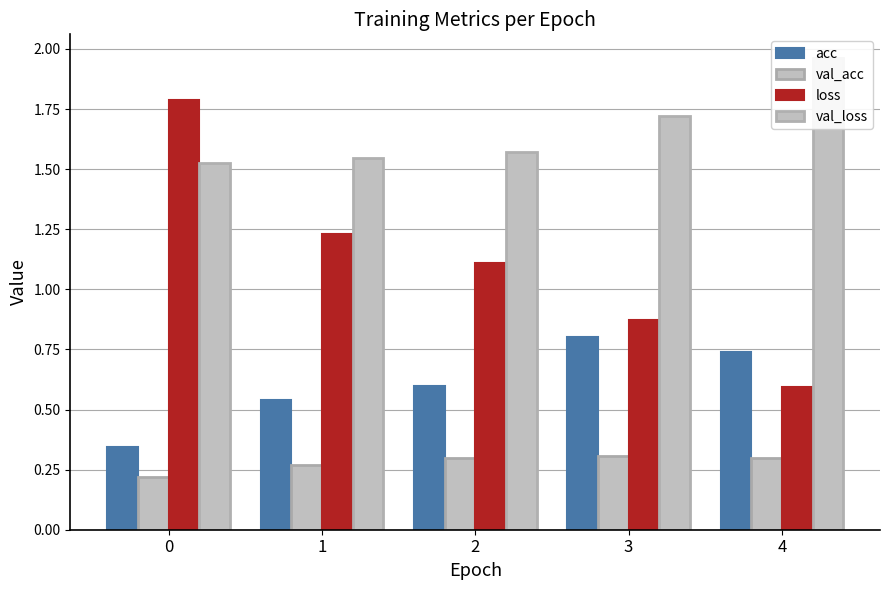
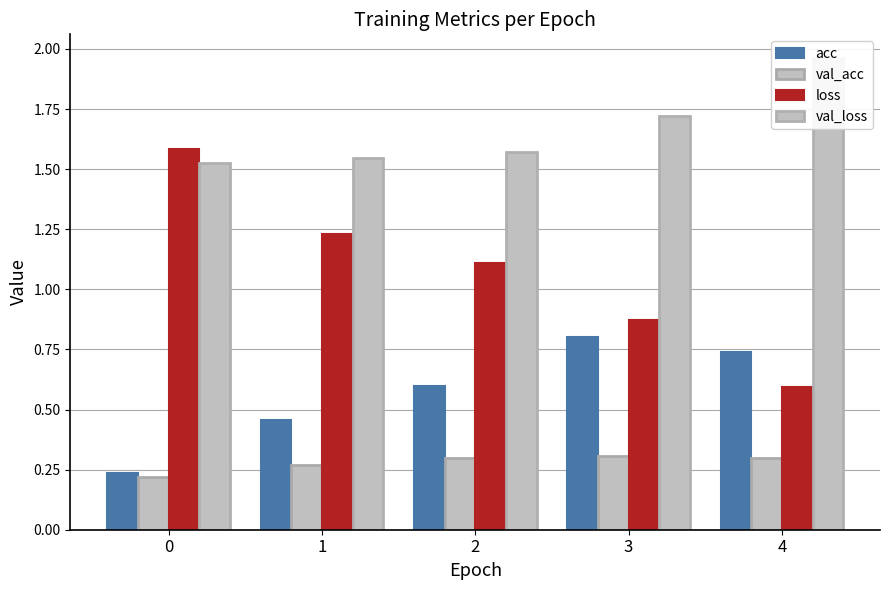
acc, 0: 0.34 -> 0.24
loss, 0: 1.79 -> 1.58
acc, 1: 0.54 -> 0.46
